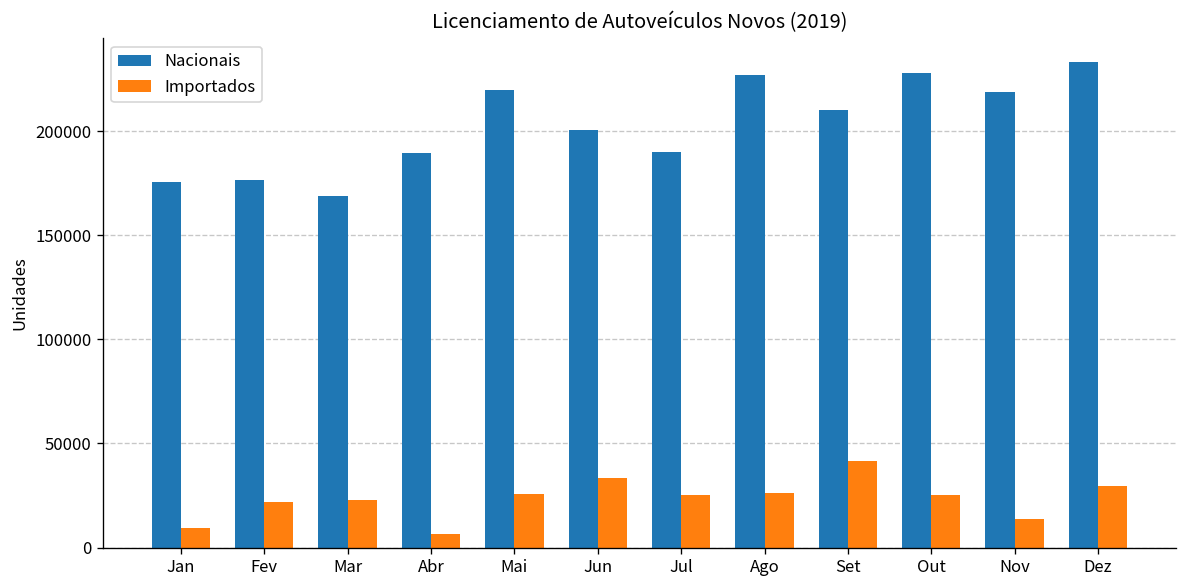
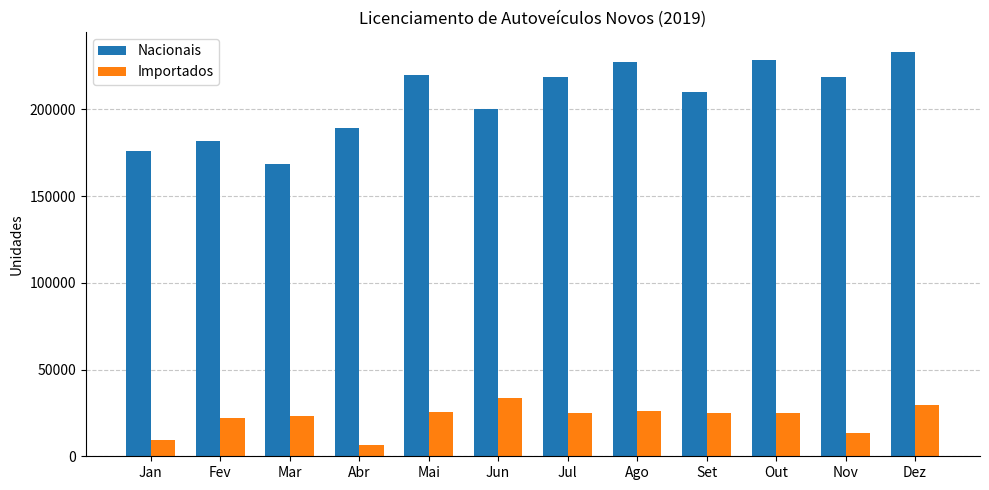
Nacionais, Fev: 177000 -> 182000
Nacionais, Jul: 190000 -> 218000
Importados, Set: 41000 -> 25000
